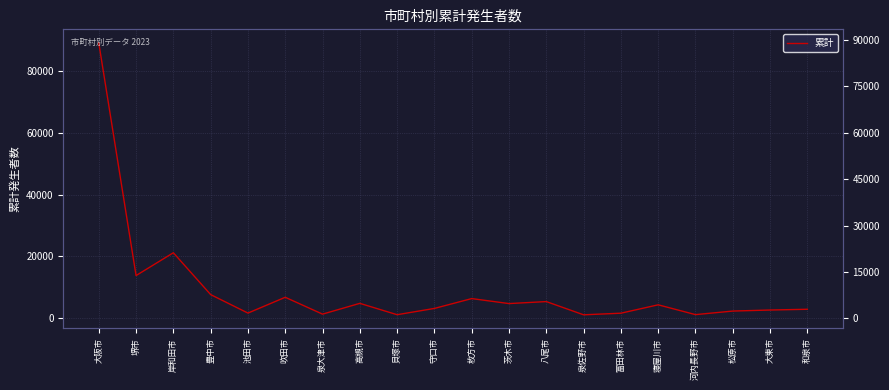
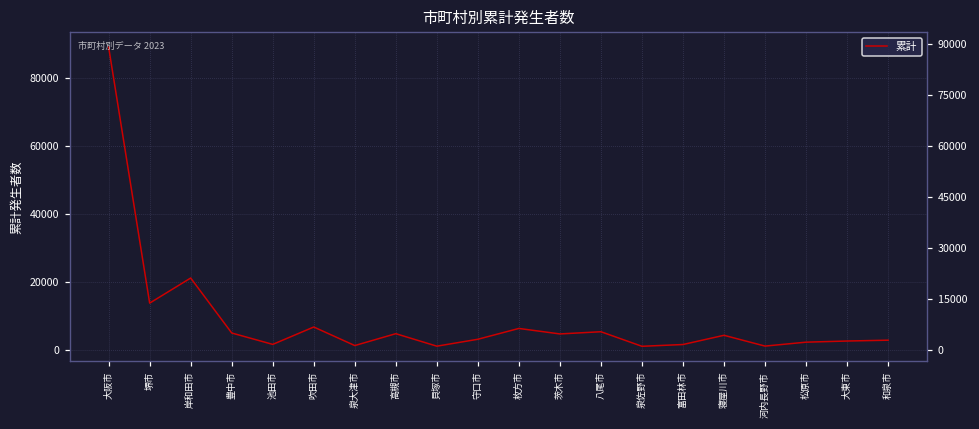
豊中市: 8000 -> 5000
